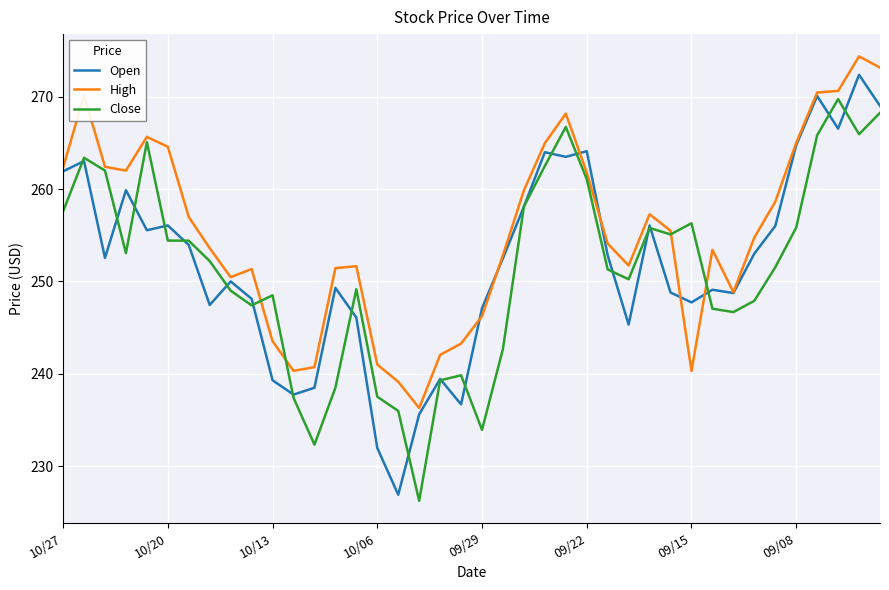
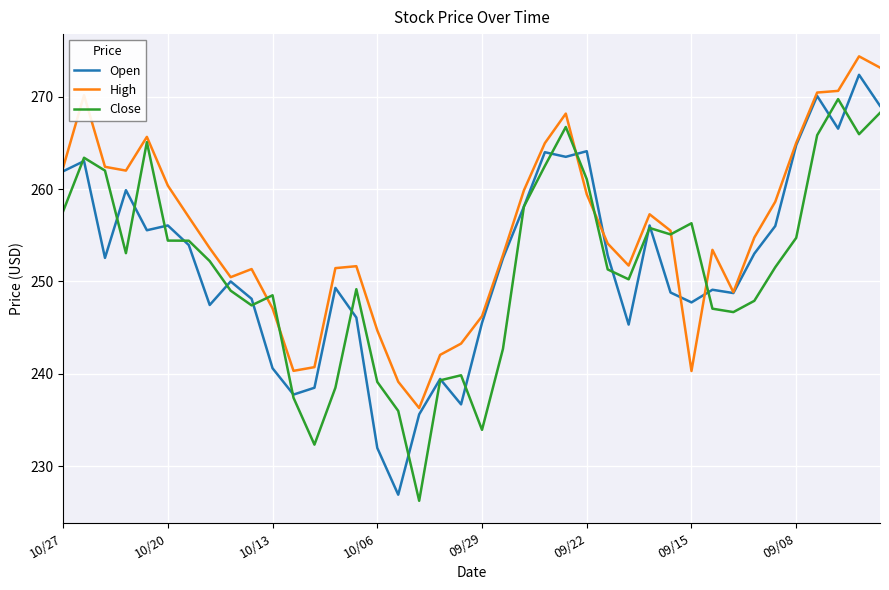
High, 10/20: 265 -> 260
Open, 10/13: 239 -> 241
High, 10/13: 244 -> 247
High, 10/06: 241 -> 245
Close, 10/06: 238 -> 239
Open, 09/29: 247 -> 246
High, 09/22: 262 -> 259
Close, 09/08: 256 -> 255
